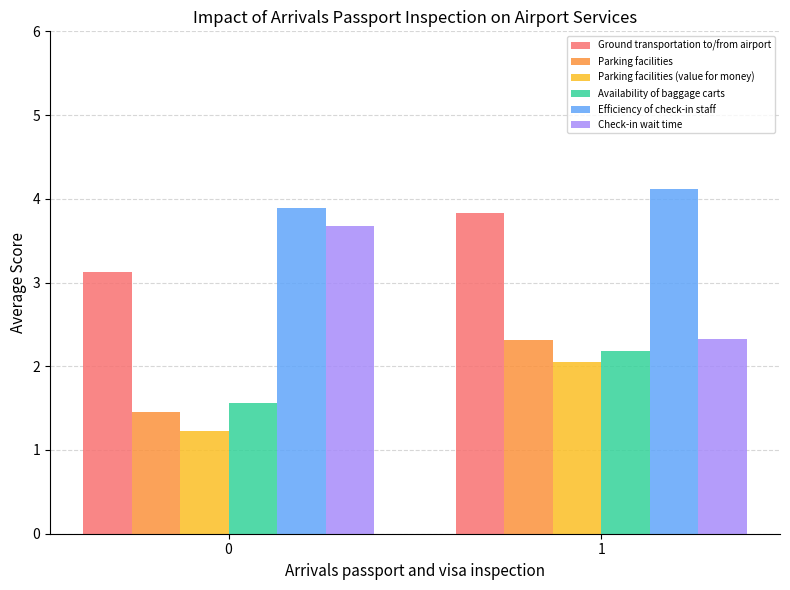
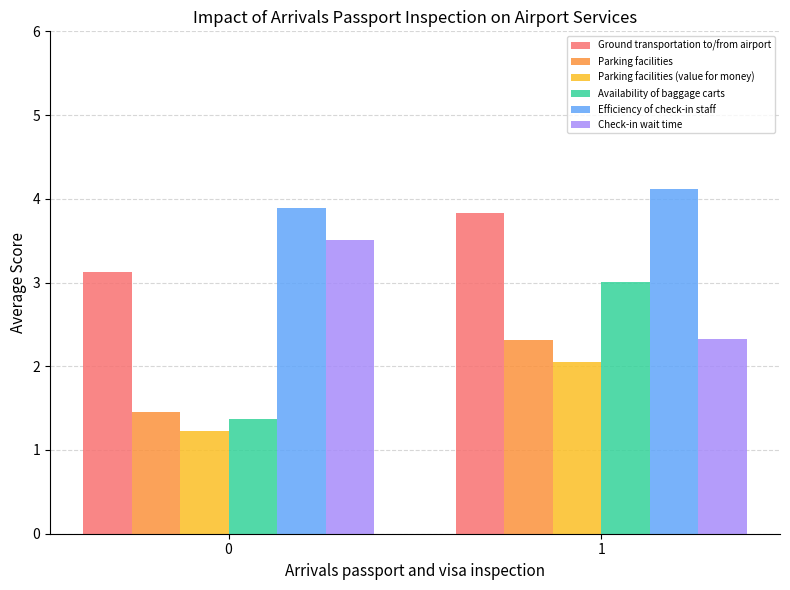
Availability of baggage carts, 0: 1.6 -> 1.4
Check-in wait time, 0: 3.7 -> 3.5
Availability of baggage carts, 1: 2.2 -> 3.0
